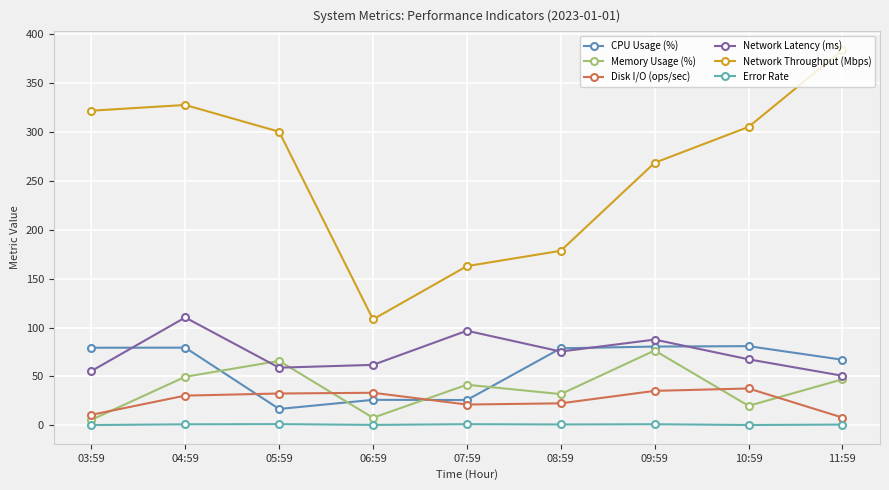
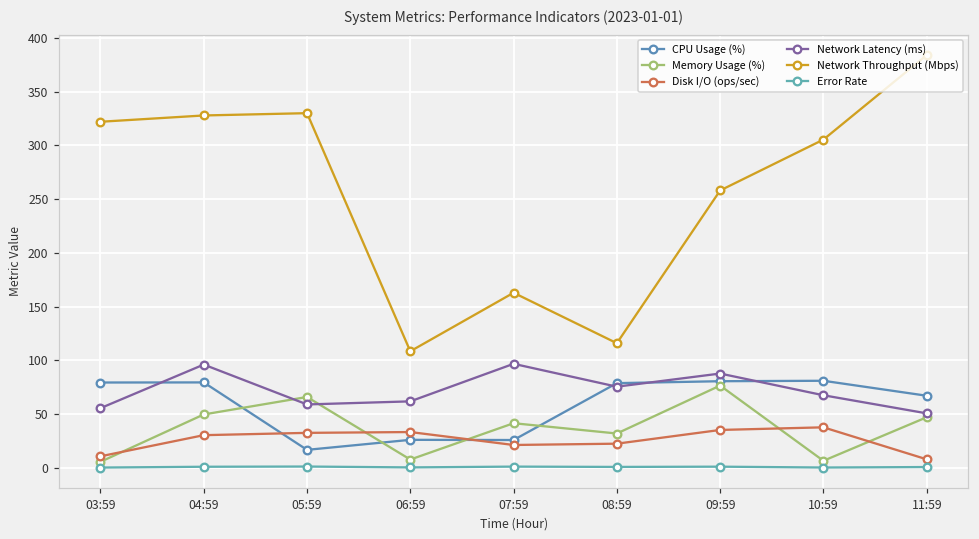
Network Latency (ms), 04:59: 110 -> 100
Network Throughput (Mbps), 05:59: 300 -> 330
Network Throughput (Mbps), 08:59: 180 -> 120
Network Throughput (Mbps), 09:59: 270 -> 260
Memory Usage (%), 10:59: 20 -> 10
